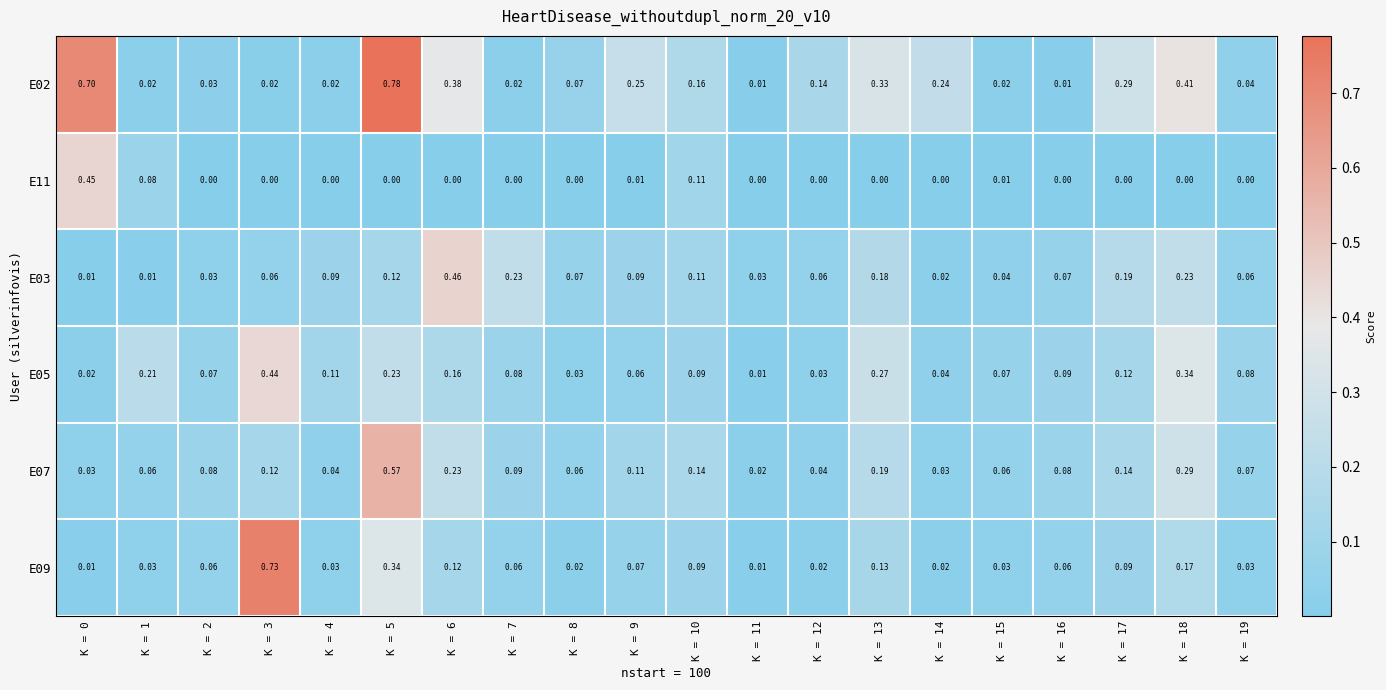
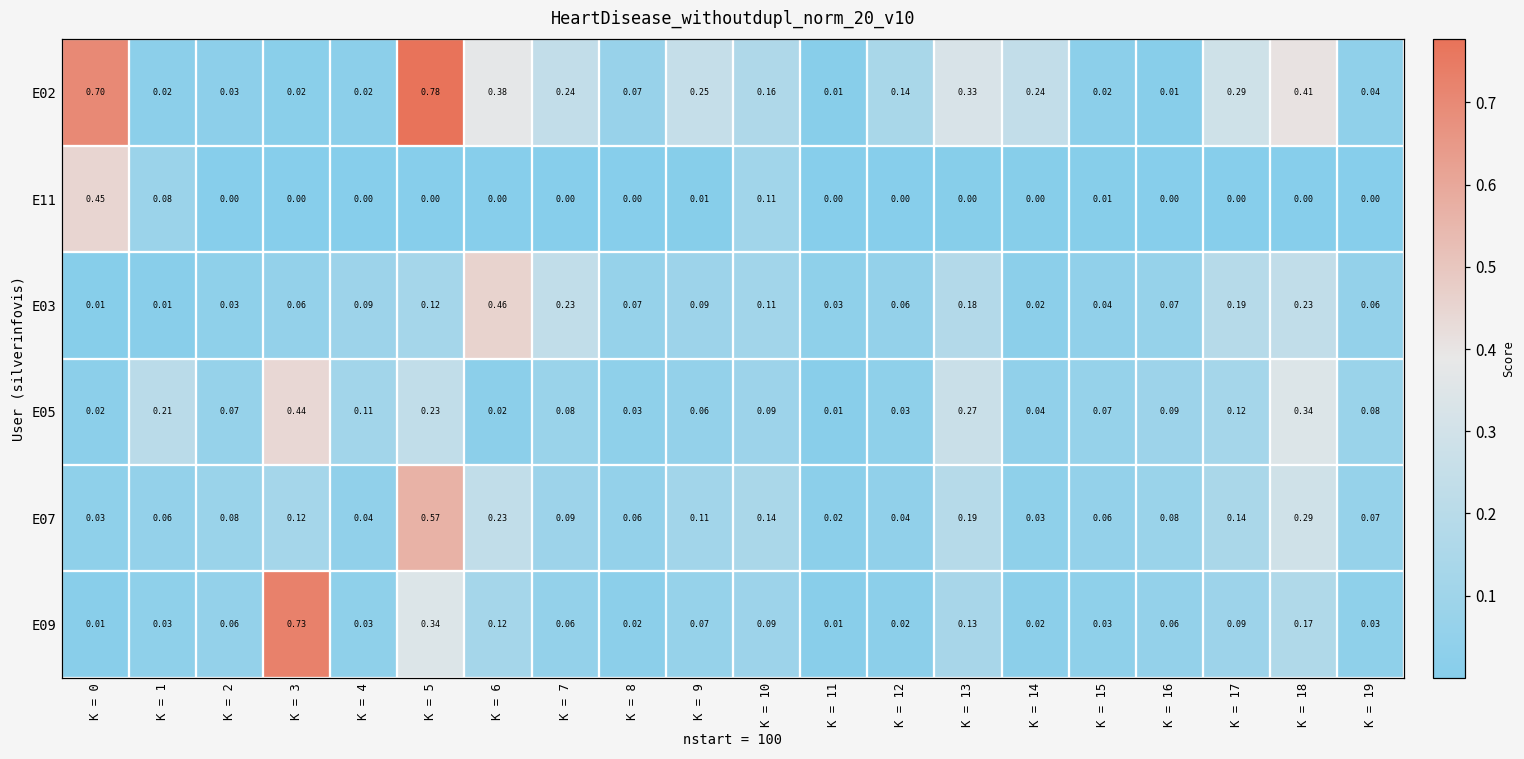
E02, K = 7: 0.02 -> 0.24
E05, K = 6: 0.16 -> 0.02
